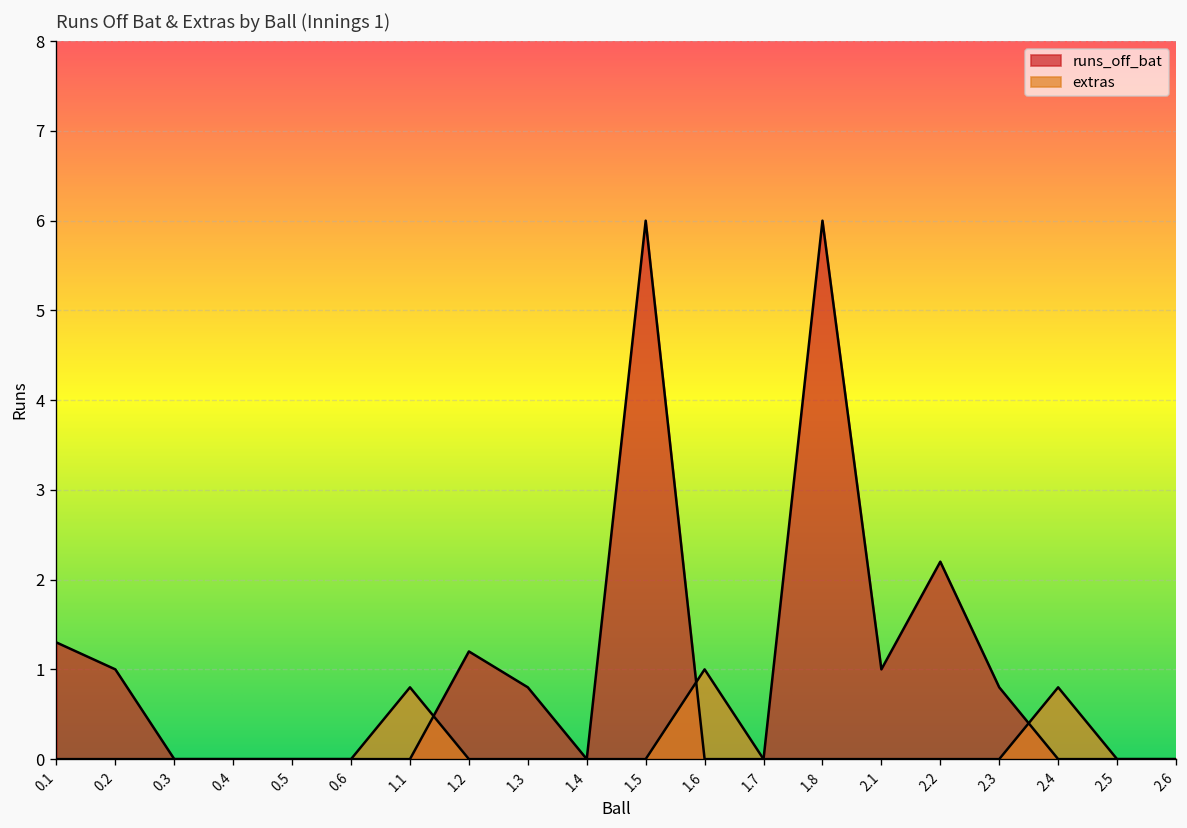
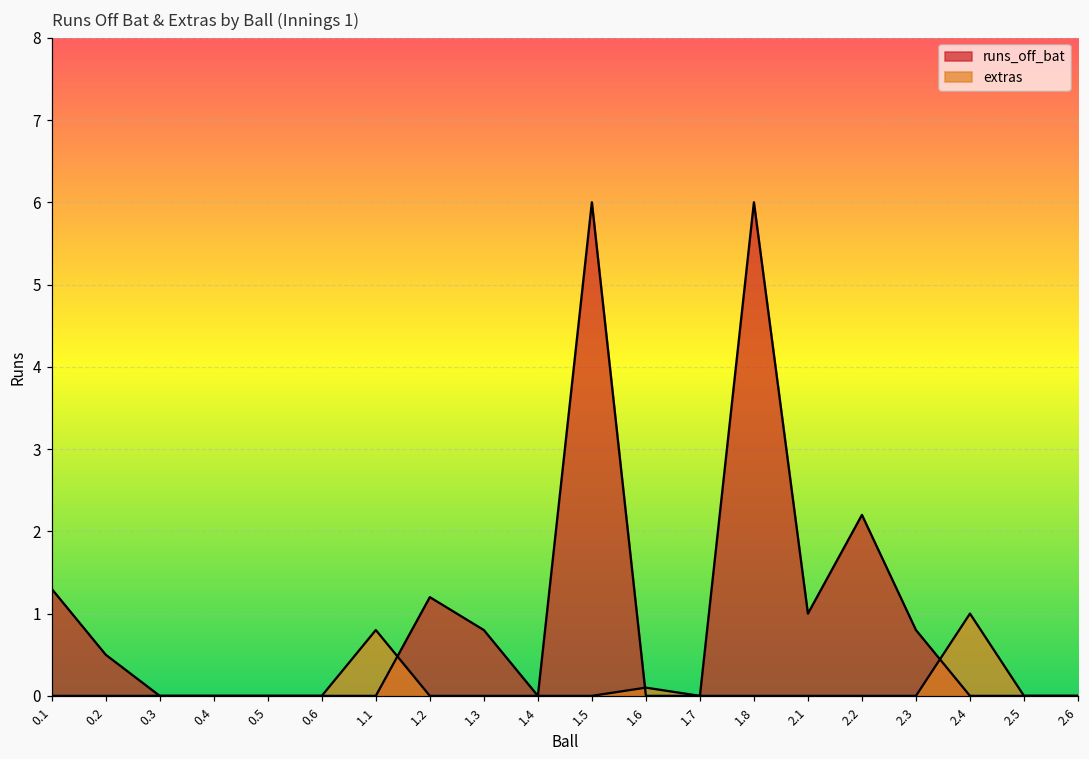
runs_off_bat, 0.2: 1.0 -> 0.5
extras, 1.6: 1.0 -> 0.1
extras, 2.4: 0.8 -> 1.0
